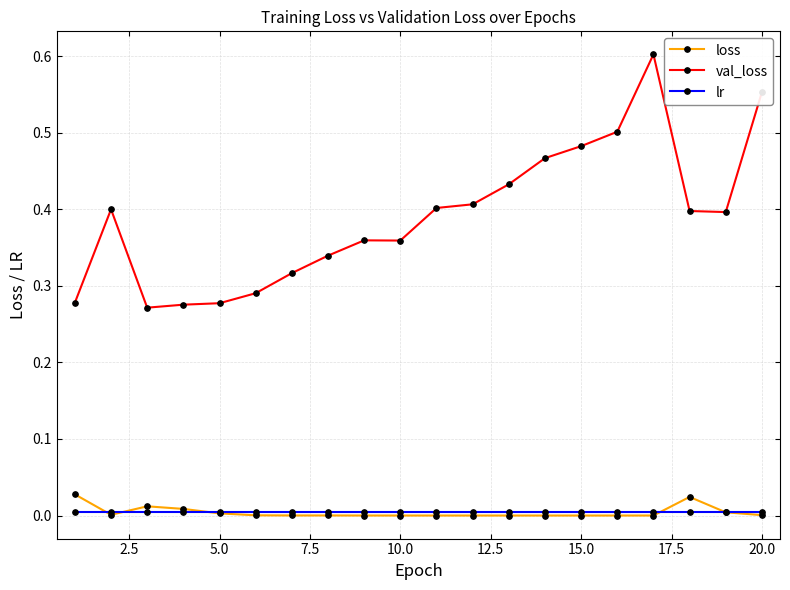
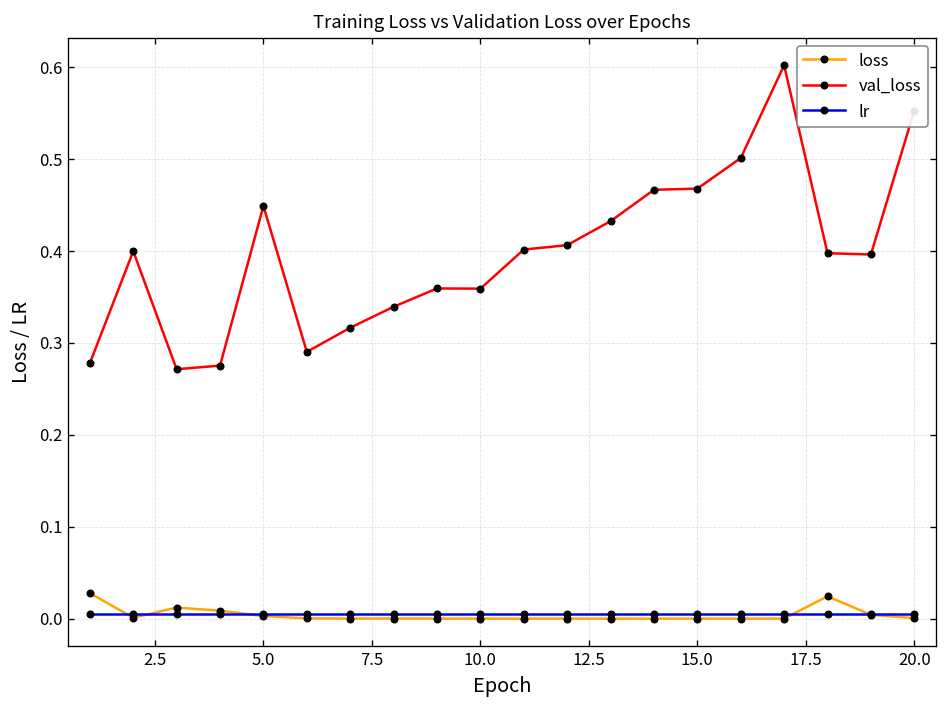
val_loss, 5.0: 0.28 -> 0.45
val_loss, 15.0: 0.48 -> 0.47
